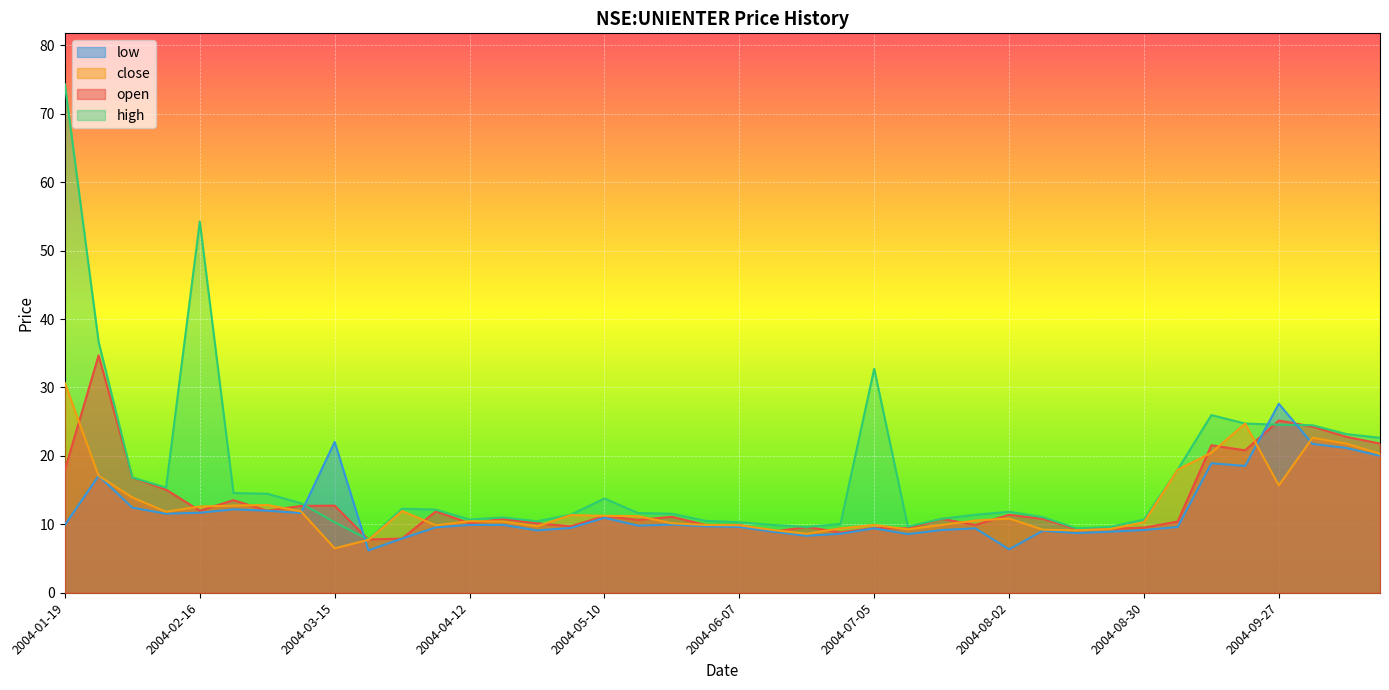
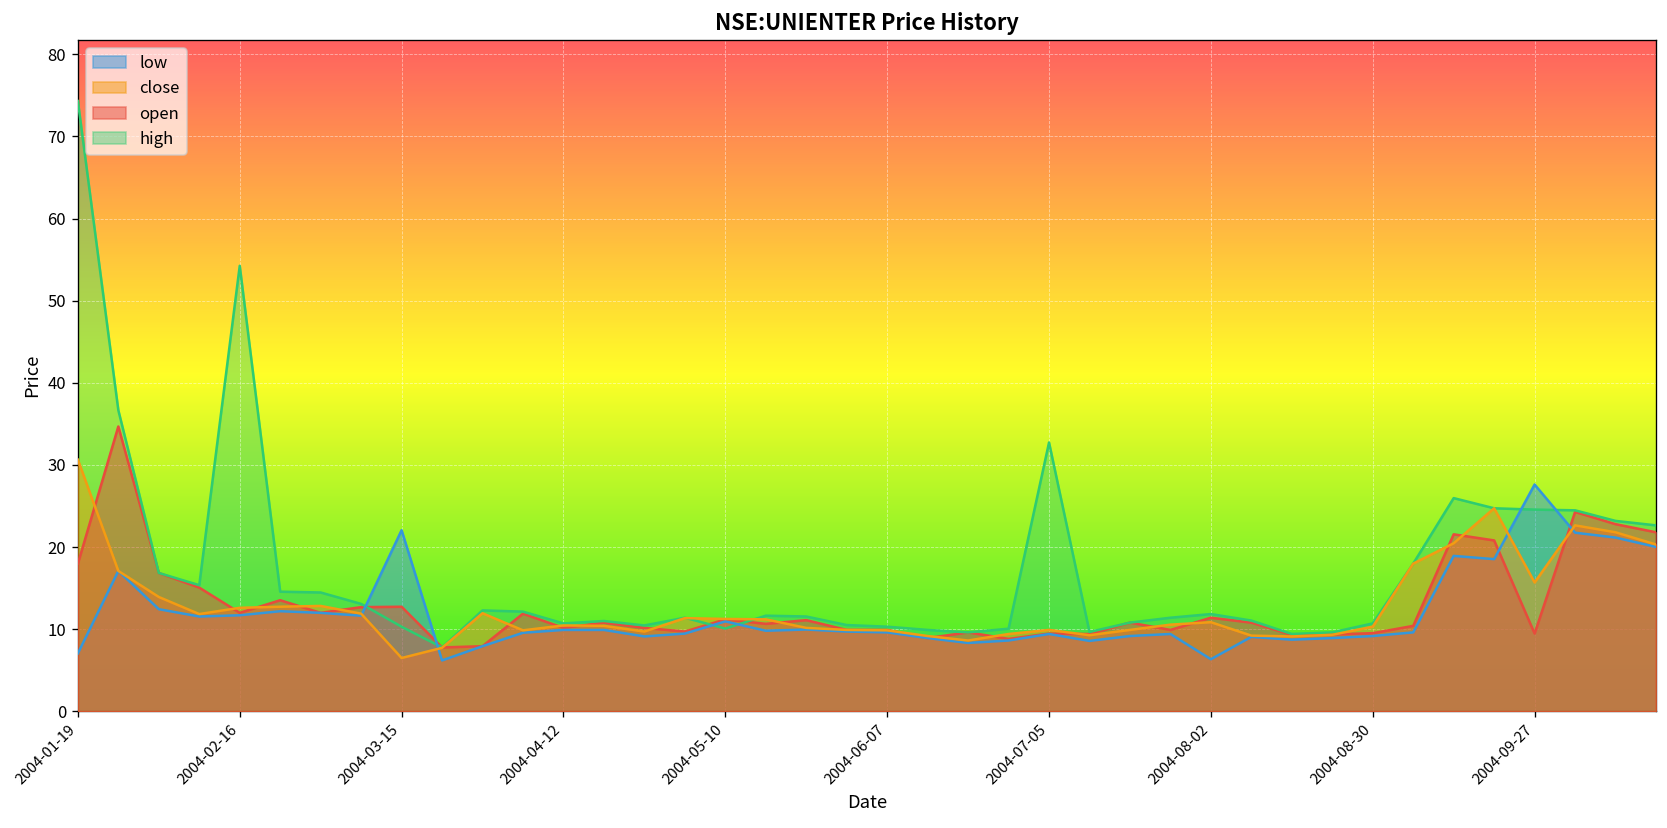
low, 2004-01-19: 10 -> 7
high, 2004-05-10: 14 -> 10
open, 2004-09-27: 25 -> 9
